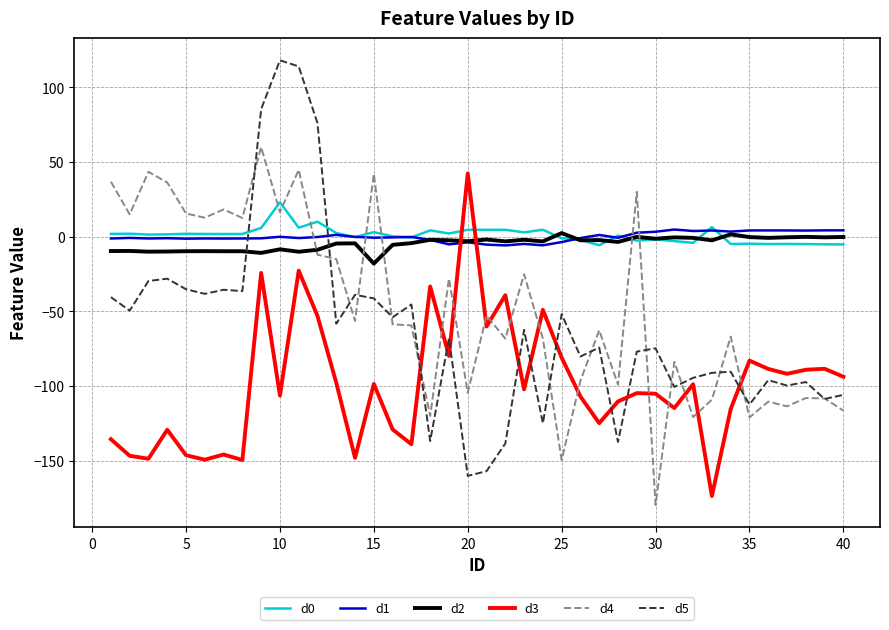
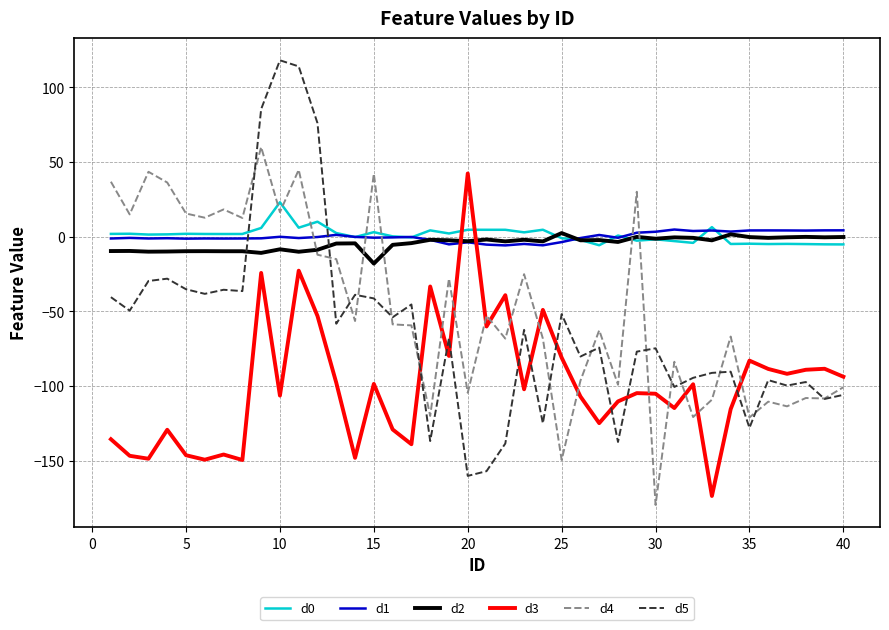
d5, 35: -112 -> -128
d4, 40: -117 -> -101
